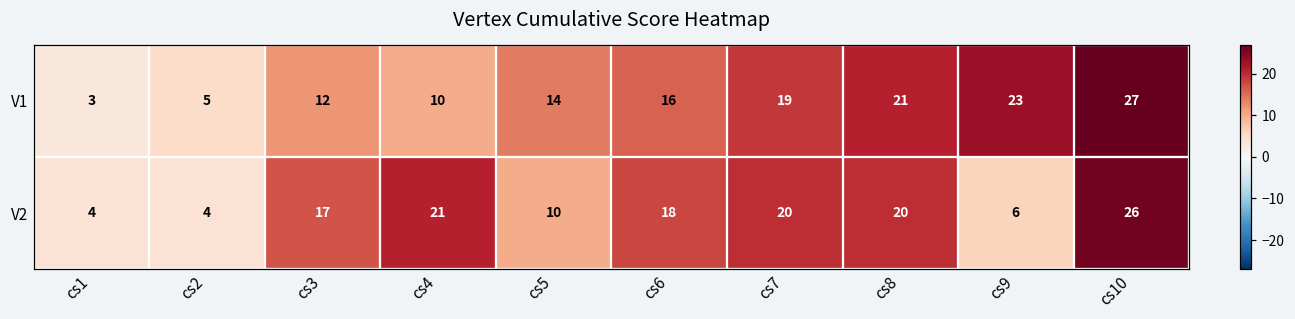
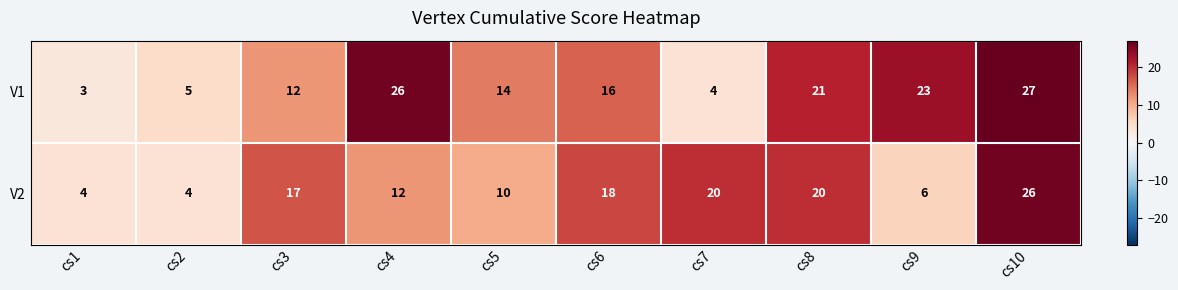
V1, cs4: 10 -> 26
V1, cs7: 19 -> 4
V2, cs4: 21 -> 12
